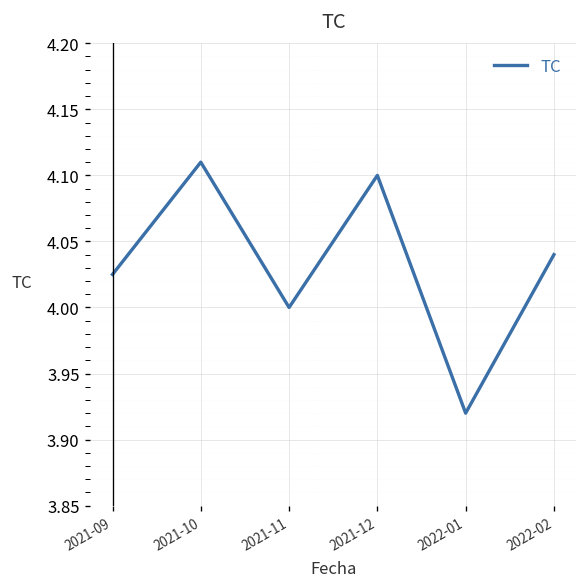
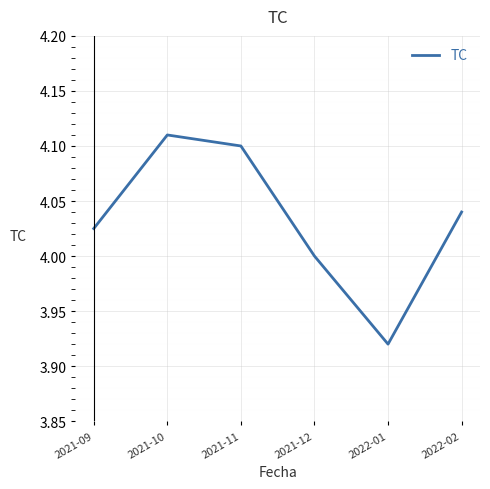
2021-11: 4.0 -> 4.1
2021-12: 4.1 -> 4.0
